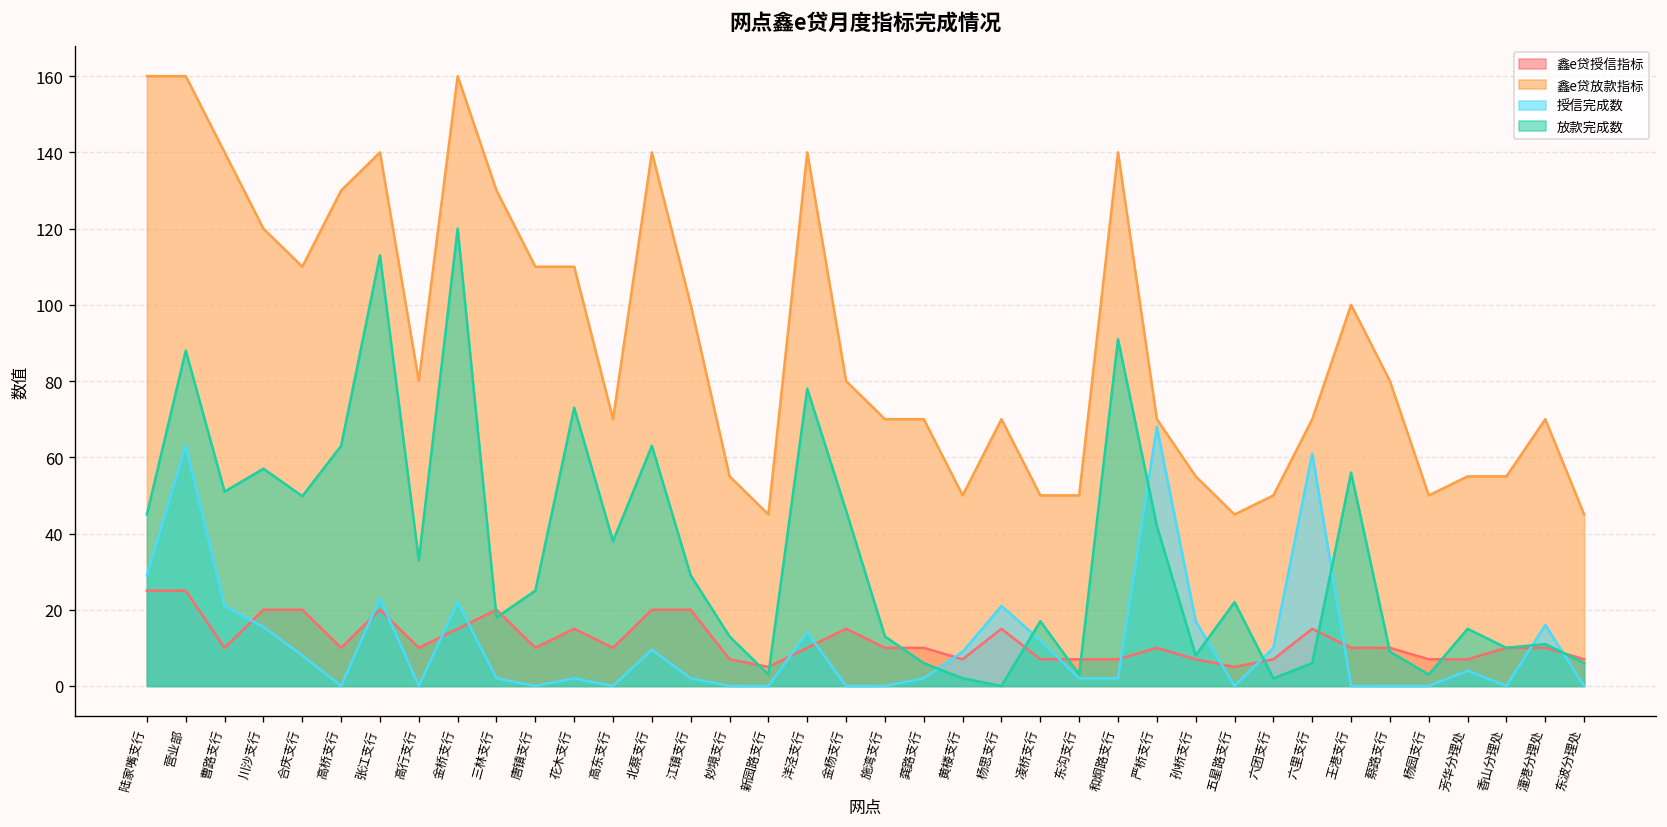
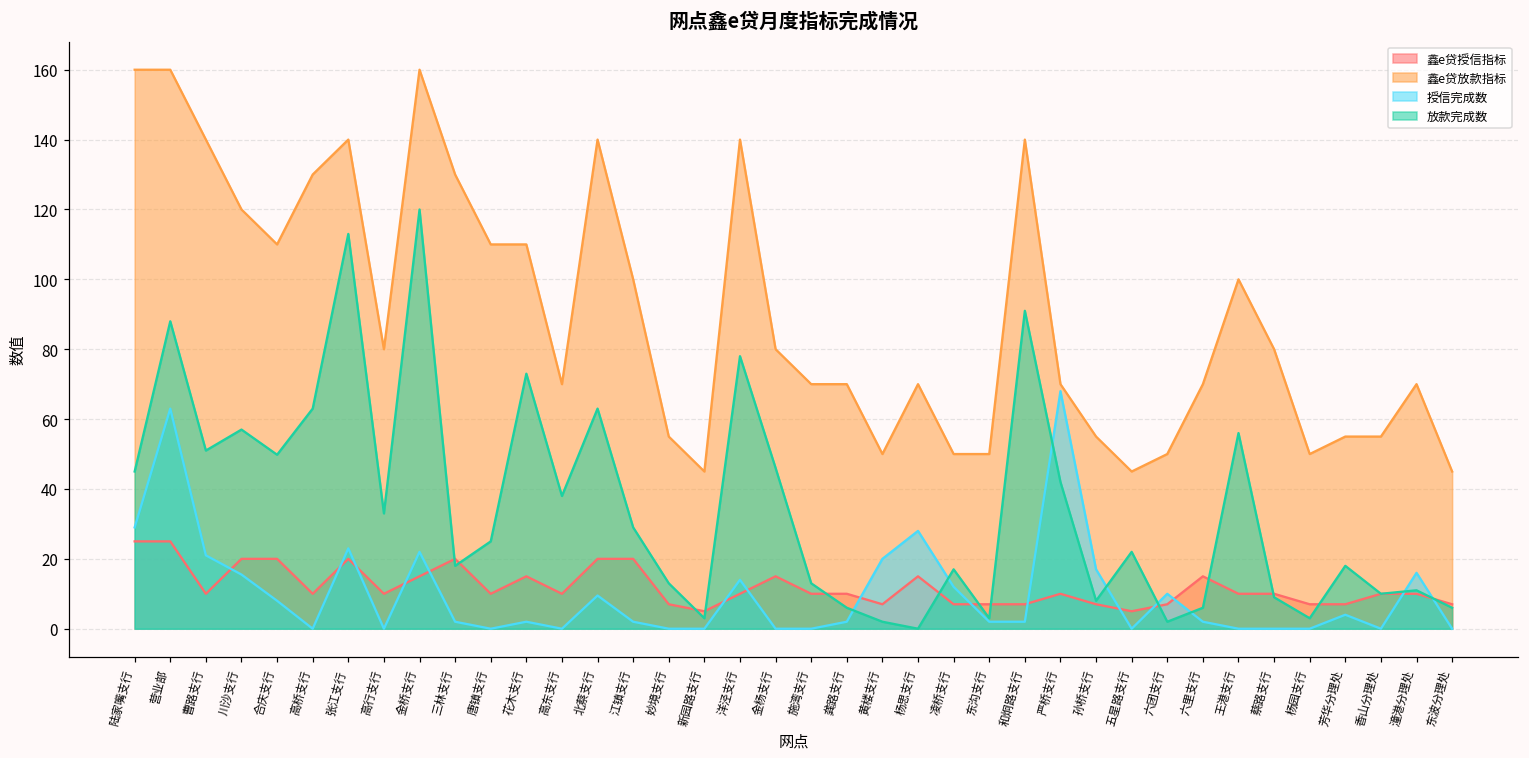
授信完成数, 黄楼支行: 9 -> 20
授信完成数, 杨思支行: 21 -> 28
授信完成数, 六里支行: 61 -> 2
放款完成数, 芳华分理处: 15 -> 18
